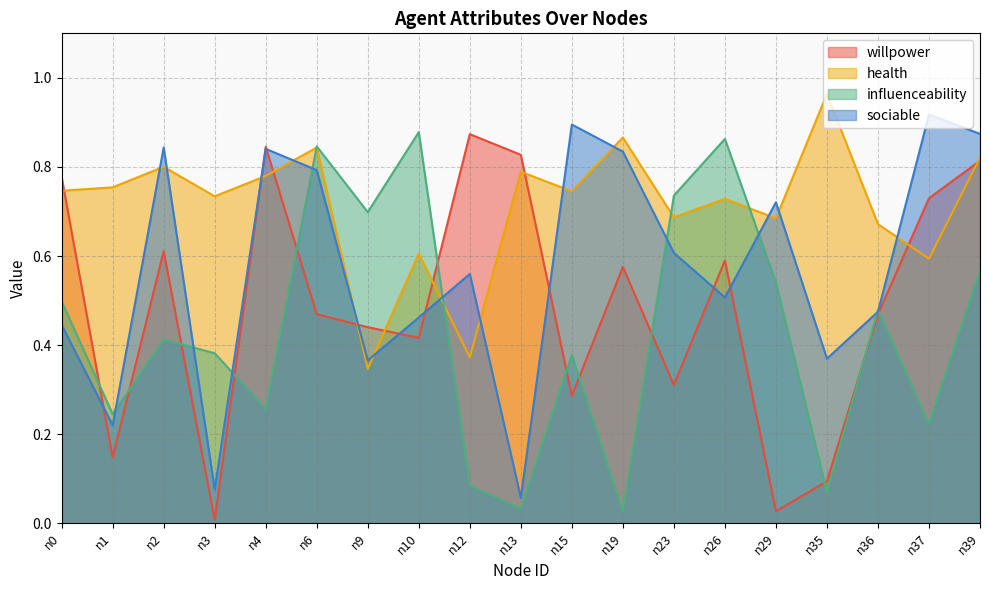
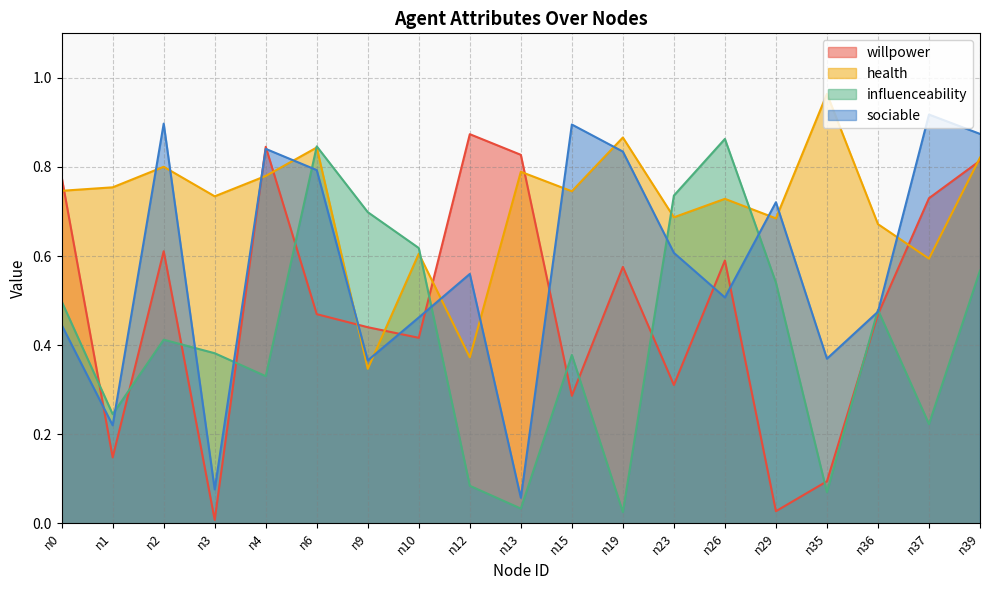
sociable, n2: 0.84 -> 0.90
influenceability, n4: 0.26 -> 0.33
influenceability, n10: 0.88 -> 0.62
